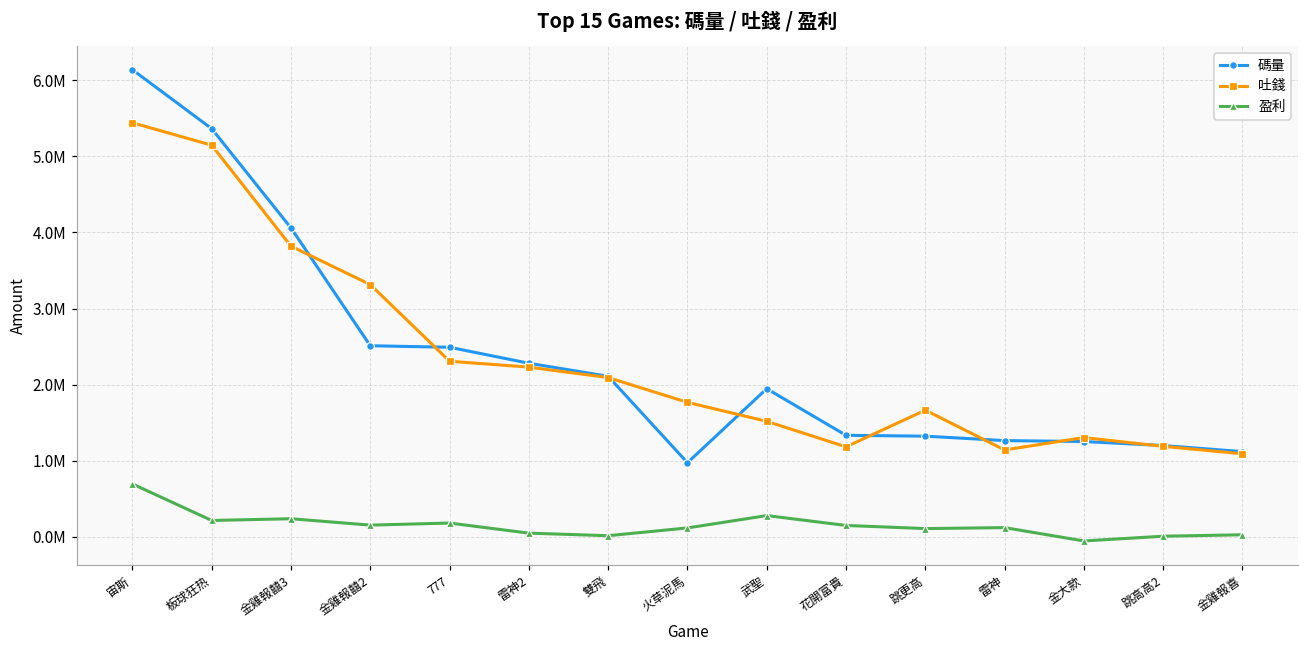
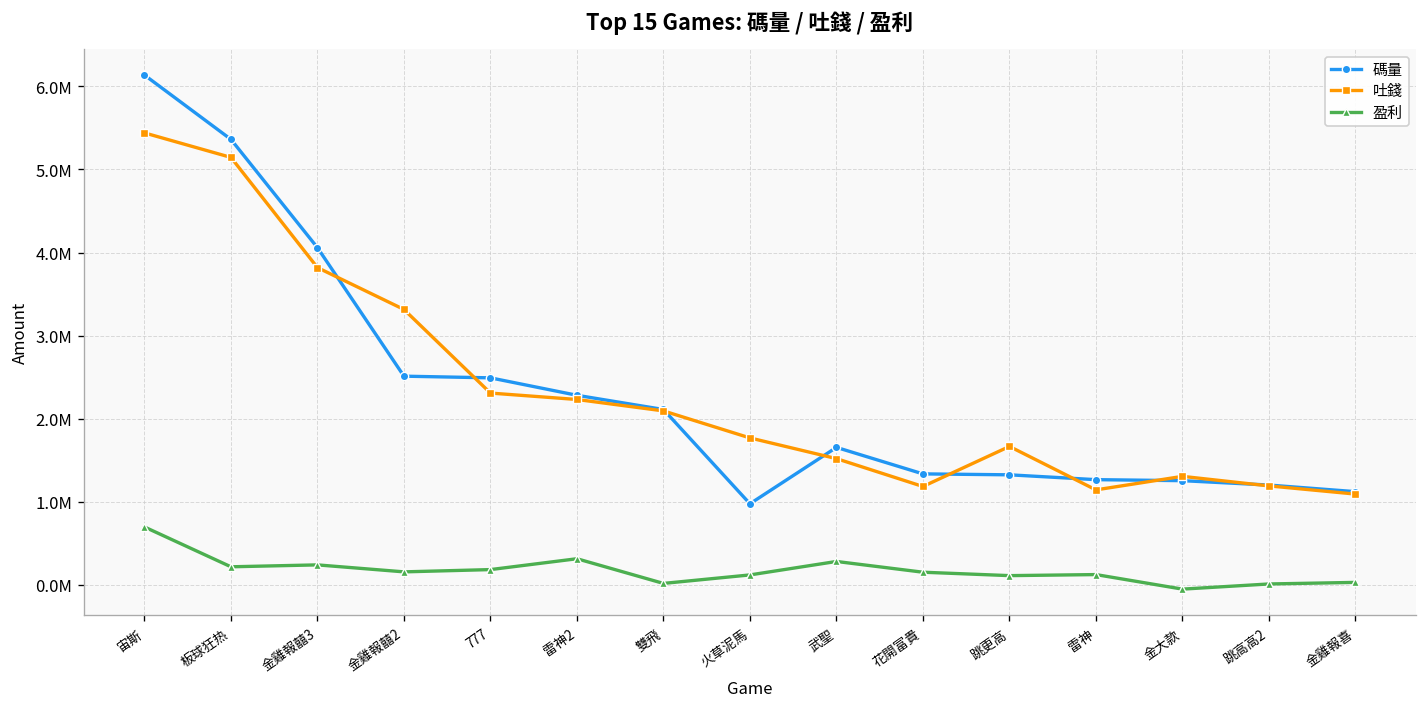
盈利, 雷神2: 100000 -> 300000
碼量, 武聖: 1900000 -> 1700000
